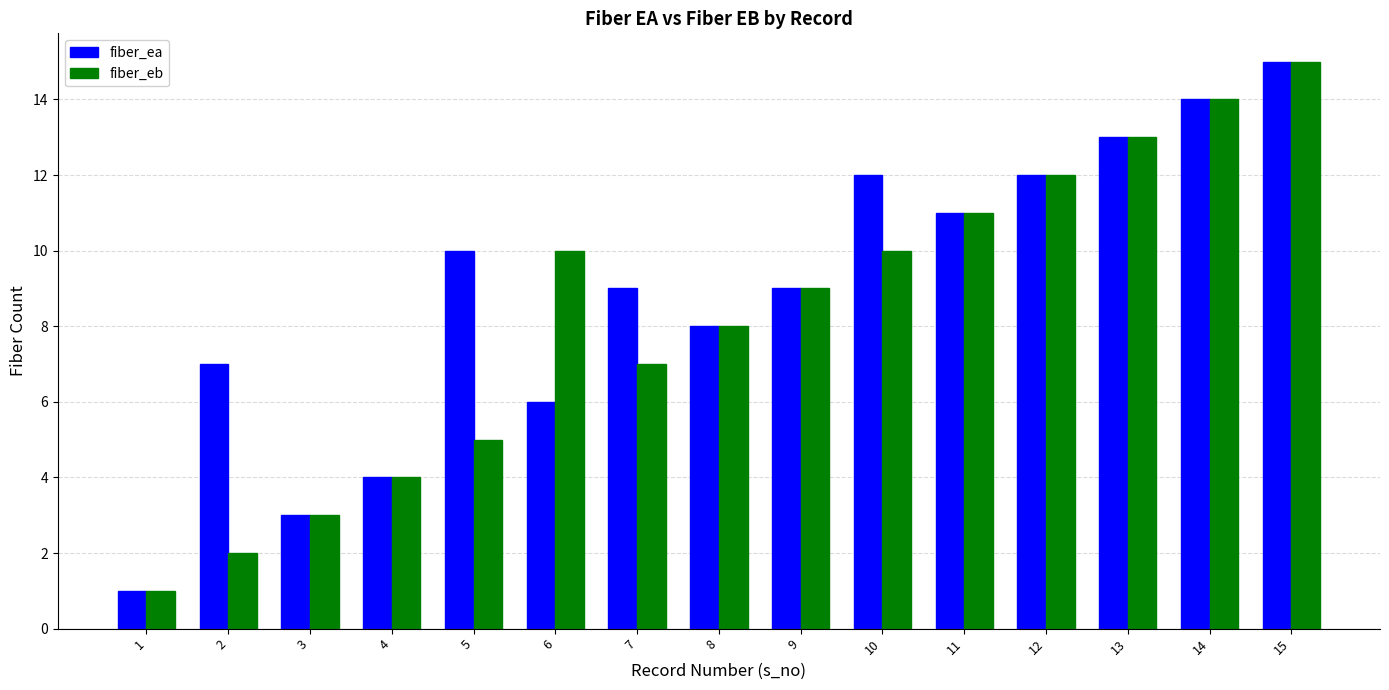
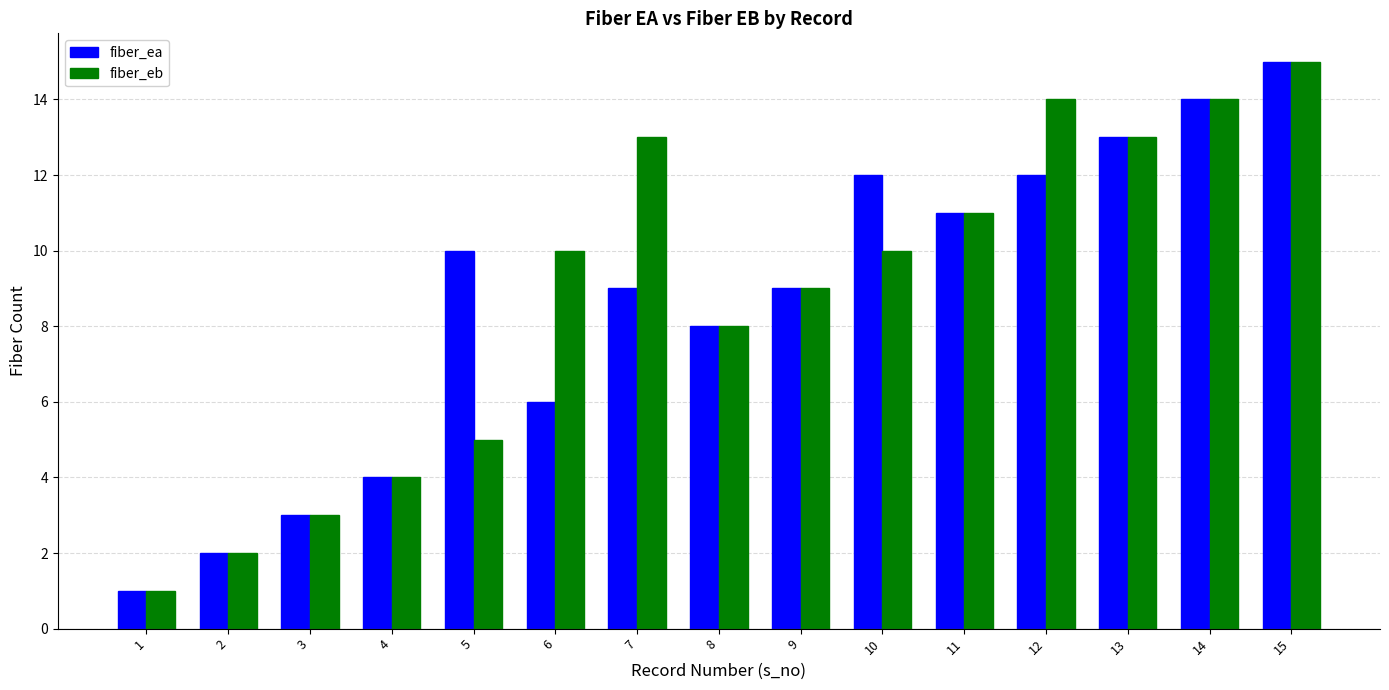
fiber_ea, 2: 7 -> 2
fiber_eb, 7: 7 -> 13
fiber_eb, 12: 12 -> 14
